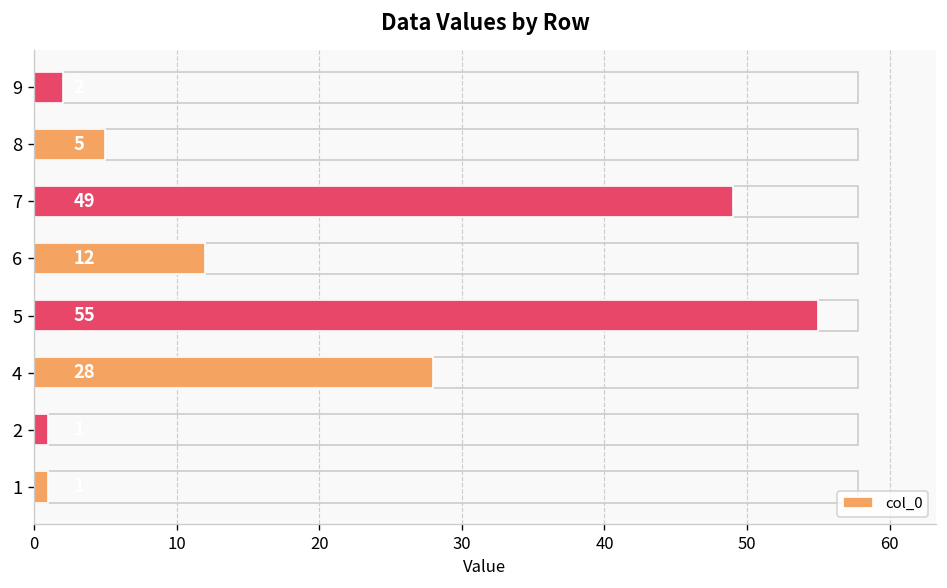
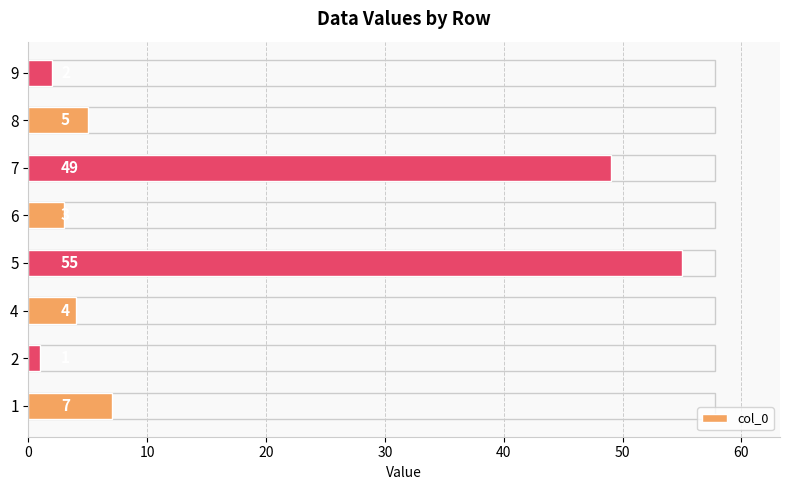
6: 12 -> 3
4: 28 -> 4
1: 1 -> 7
